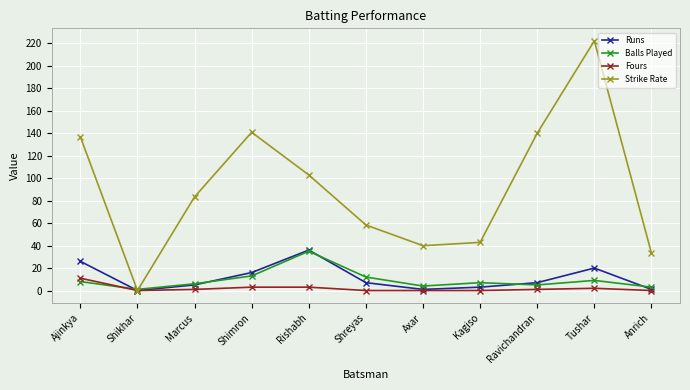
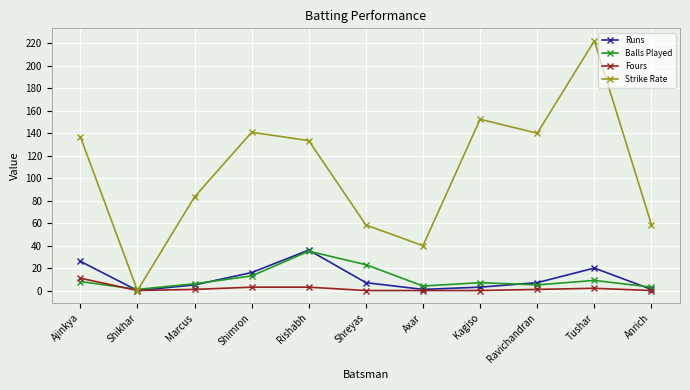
Strike Rate, Rishabh: 103 -> 133
Balls Played, Shreyas: 12 -> 23
Strike Rate, Kagiso: 43 -> 152
Strike Rate, Anrich: 33 -> 59
